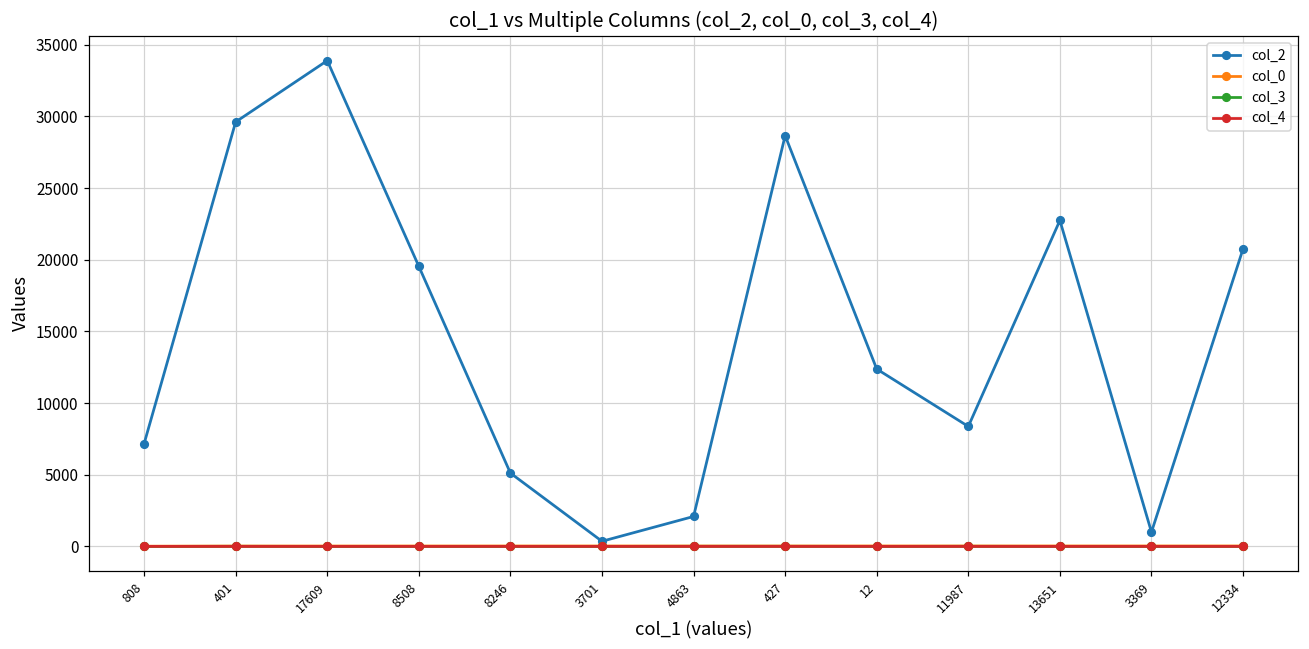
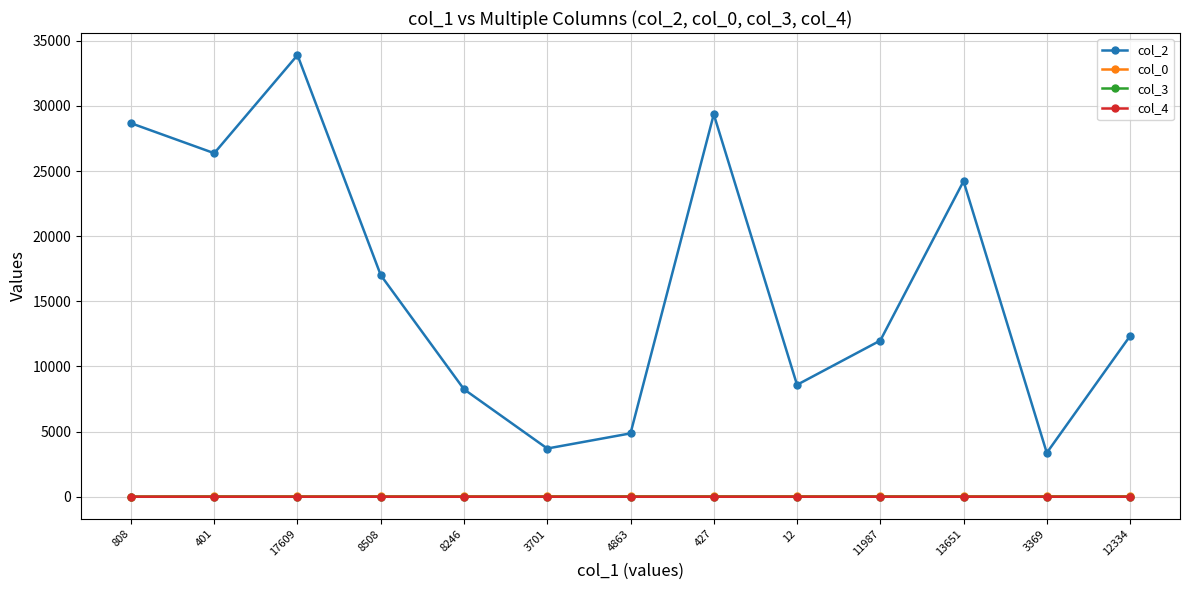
col_2, 808: 7200 -> 28700
col_2, 401: 29600 -> 26400
col_2, 8508: 19500 -> 17000
col_2, 8246: 5100 -> 8200
col_2, 3701: 400 -> 3700
col_2, 4863: 2100 -> 4900
col_2, 427: 28700 -> 29400
col_2, 12: 12400 -> 8600
col_2, 11987: 8400 -> 12000
col_2, 13651: 22700 -> 24200
col_2, 3369: 1000 -> 3400
col_2, 12334: 20800 -> 12300
